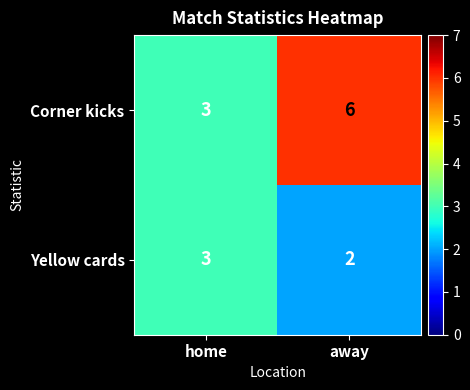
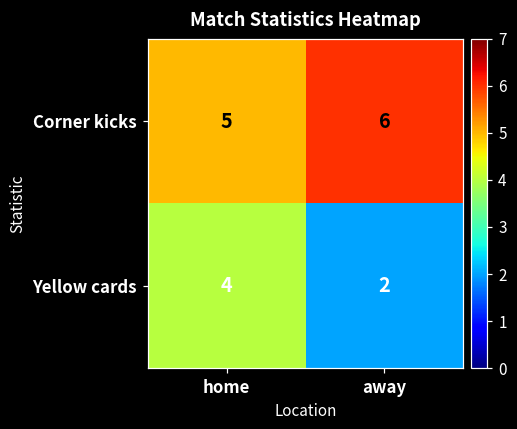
Corner kicks, home: 3 -> 5
Yellow cards, home: 3 -> 4
